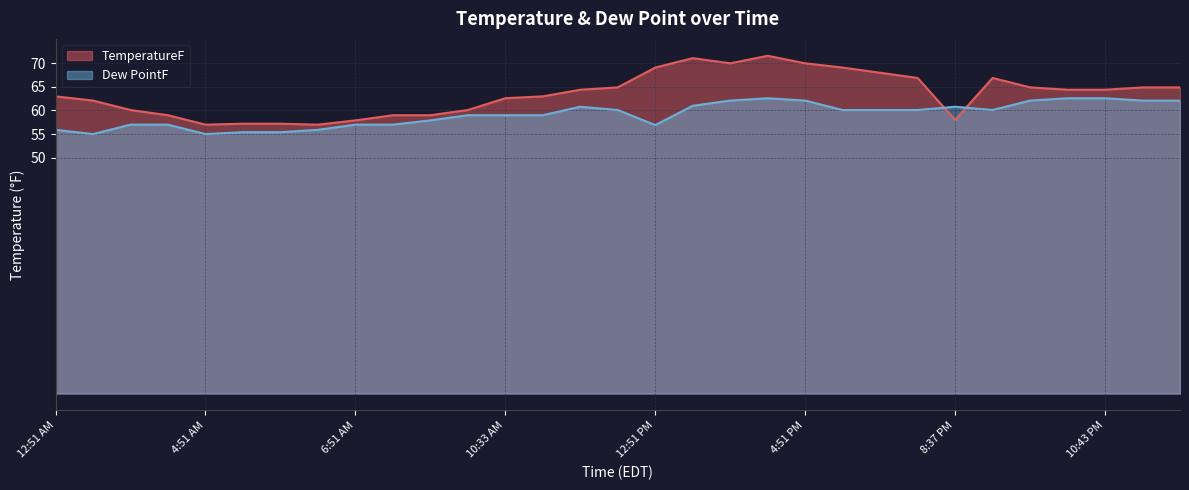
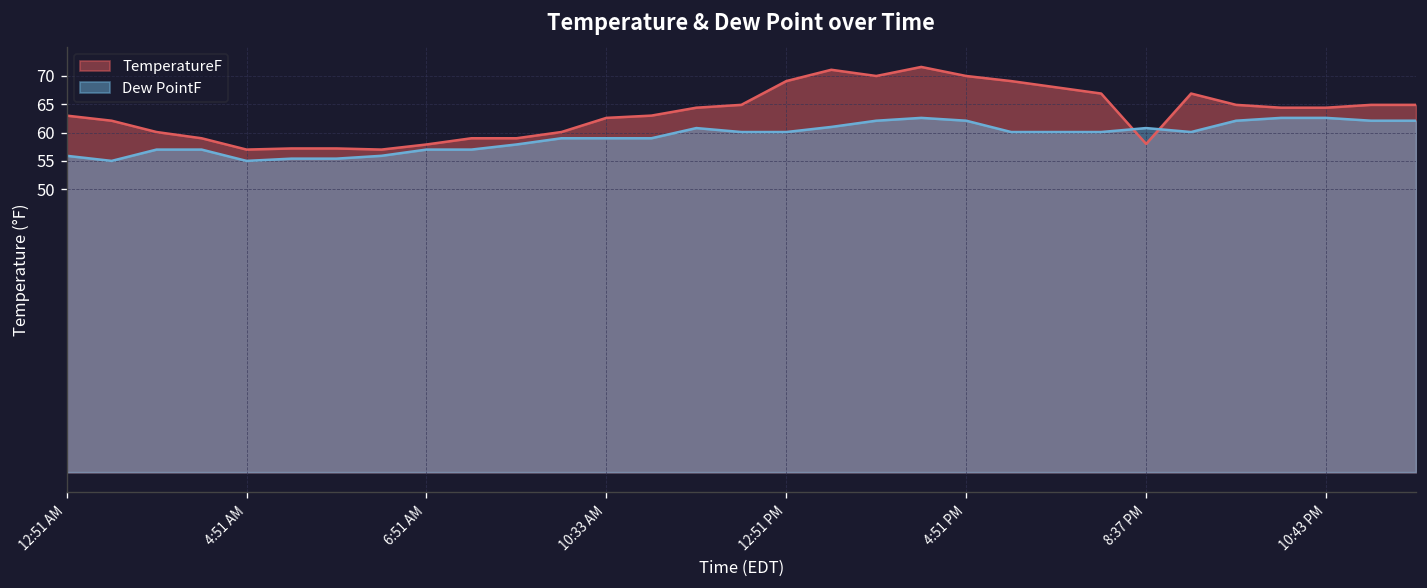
Dew PointF, 12:51 PM: 57 -> 60
